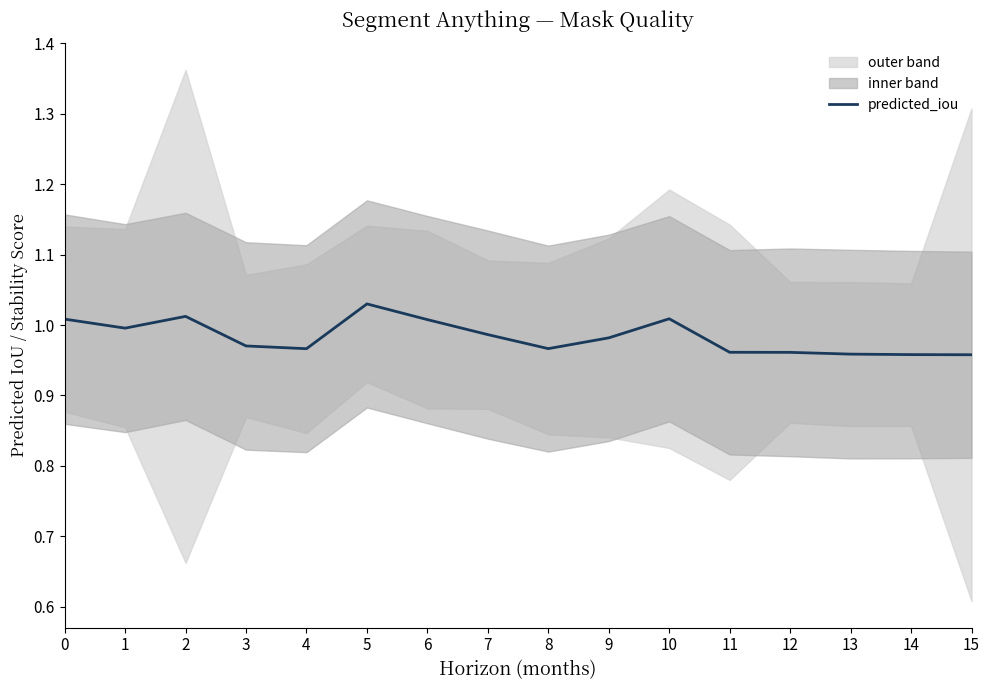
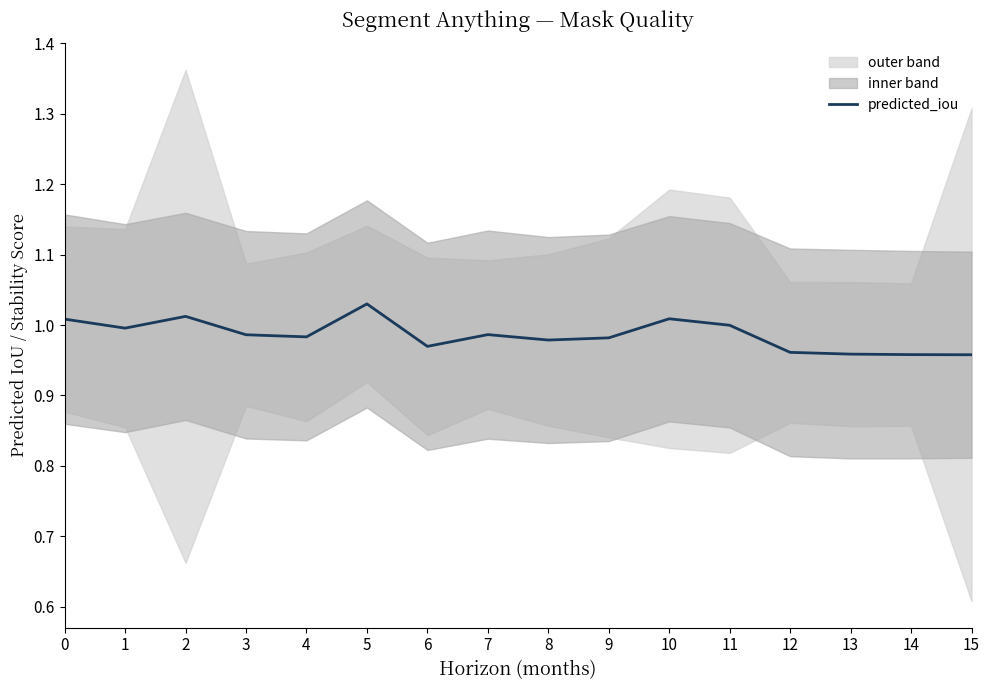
predicted_iou, 3: 0.97 -> 0.99
predicted_iou, 4: 0.97 -> 0.98
predicted_iou, 6: 1.01 -> 0.97
predicted_iou, 8: 0.97 -> 0.98
predicted_iou, 11: 0.96 -> 1.00
